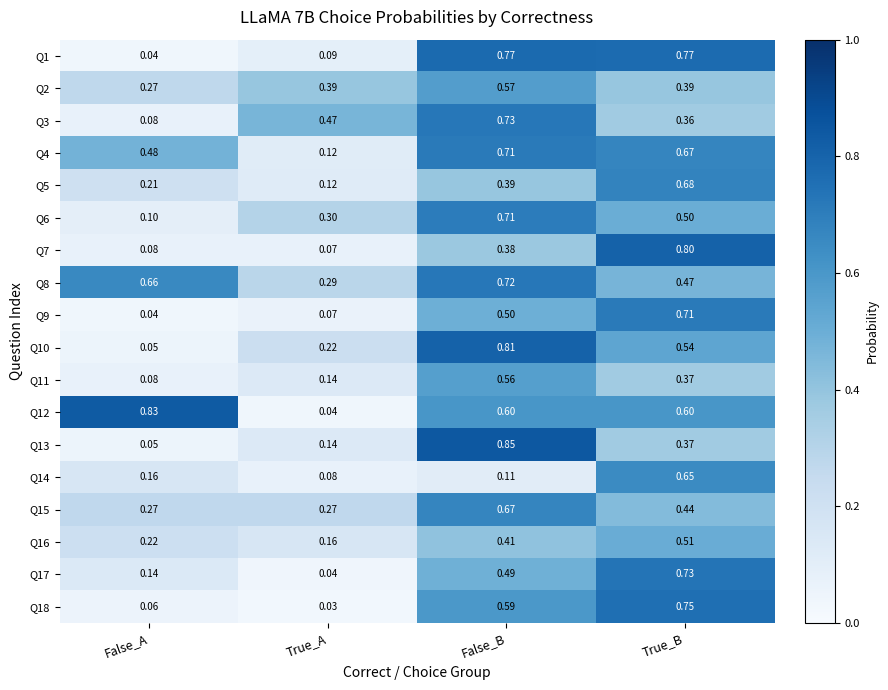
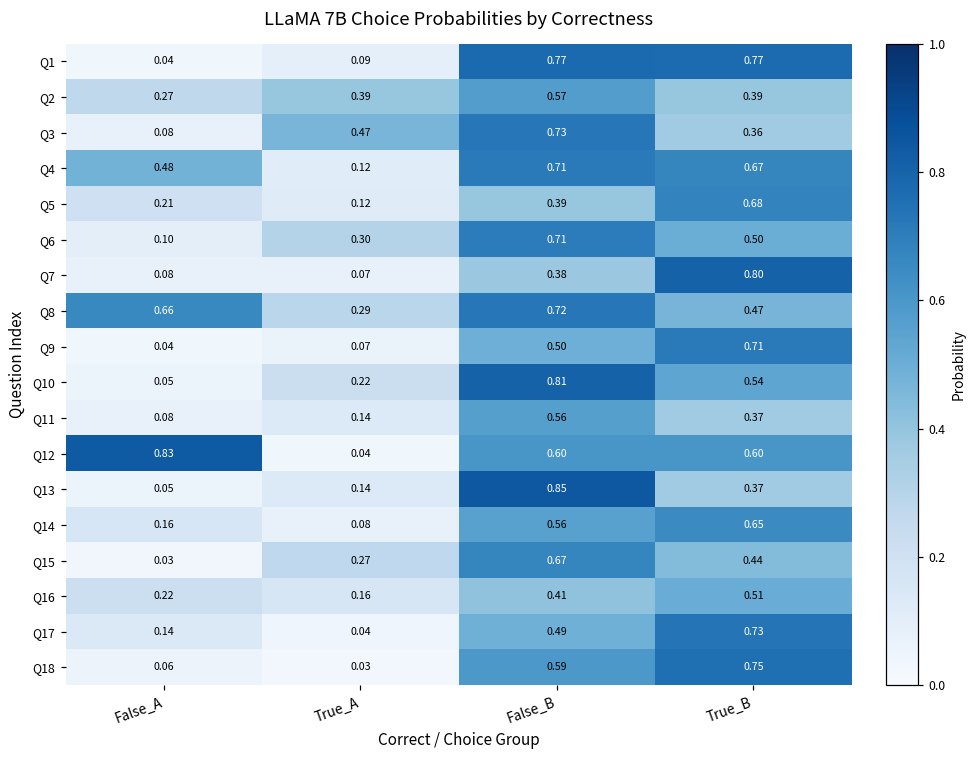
Q14, False_B: 0.11 -> 0.56
Q15, False_A: 0.27 -> 0.03
